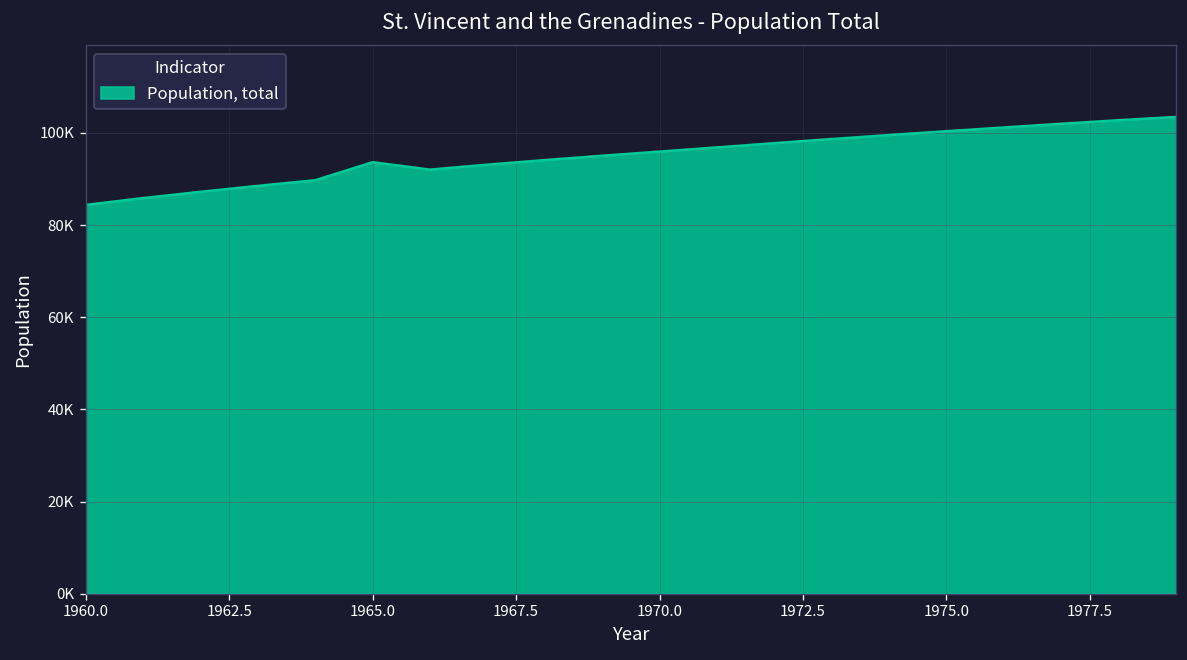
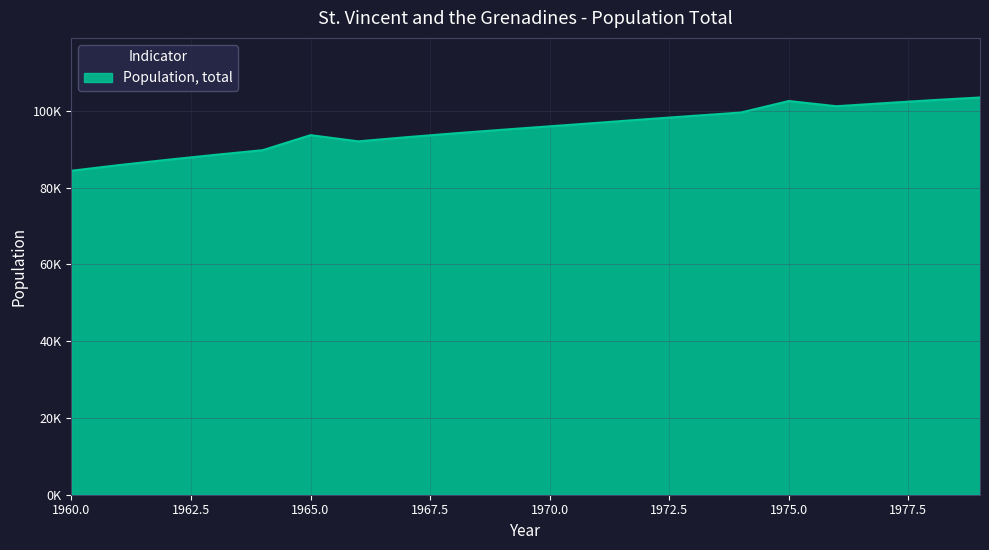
1975.0: 100000 -> 103000
